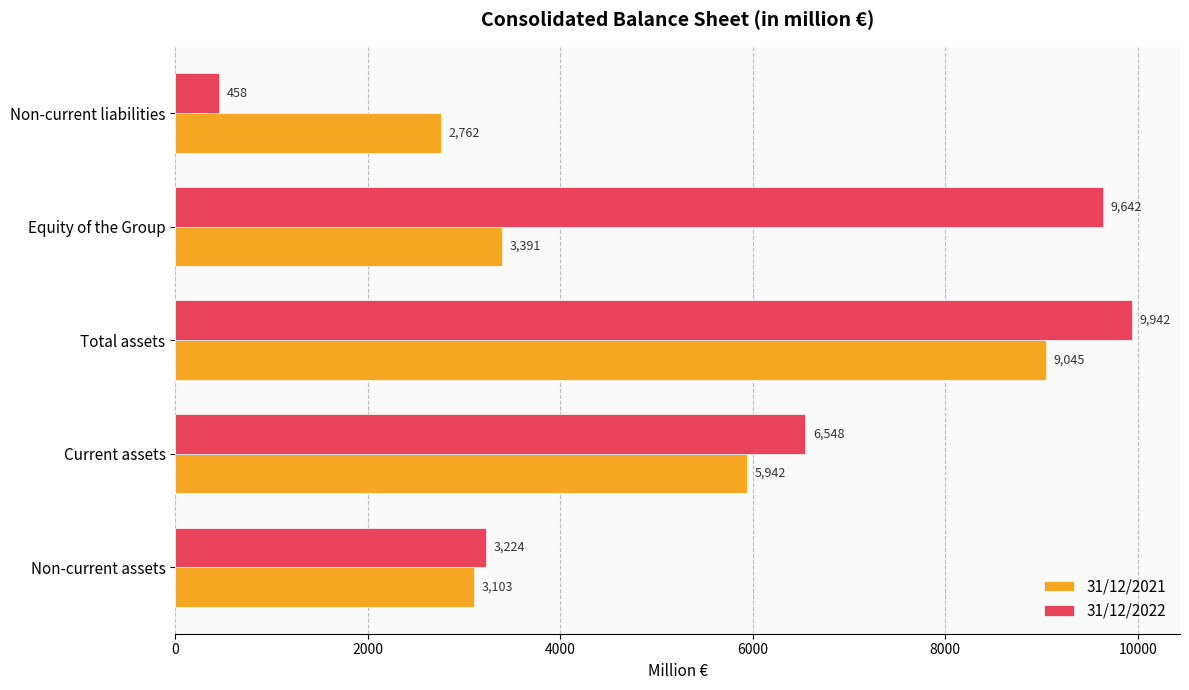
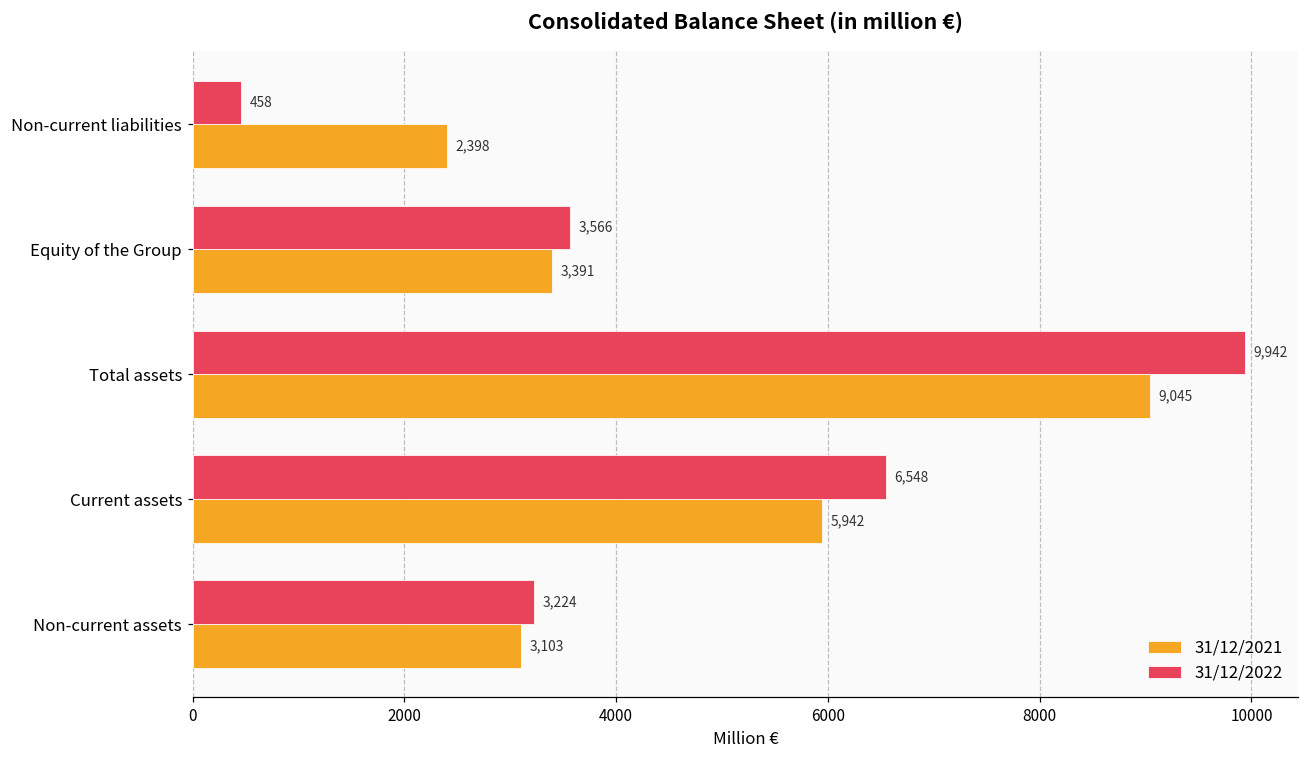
31/12/2021, Non-current liabilities: 2,762 -> 2,398
31/12/2022, Equity of the Group: 9,642 -> 3,566
